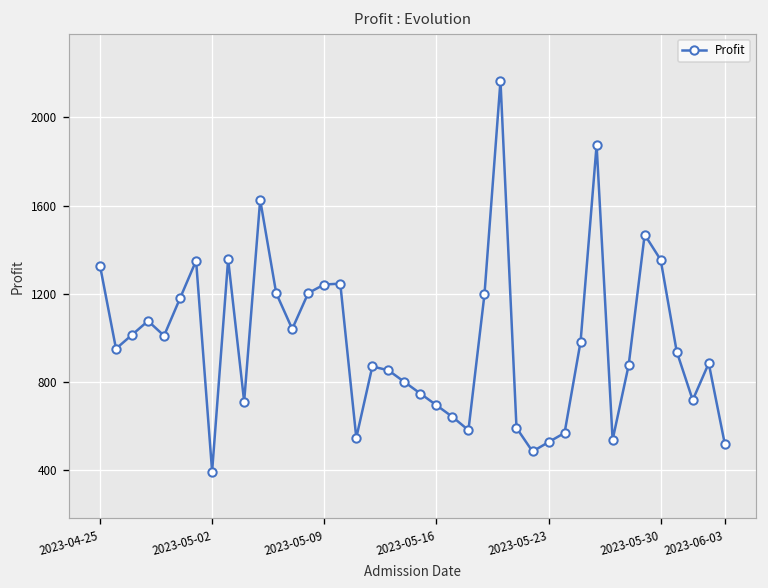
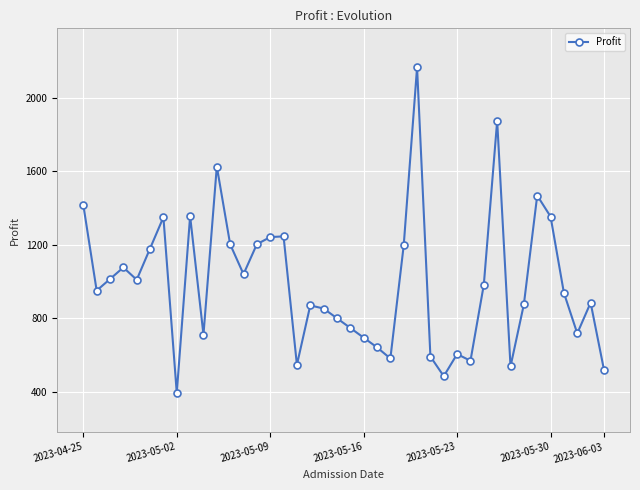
2023-04-25: 1330 -> 1420
2023-05-23: 530 -> 610
